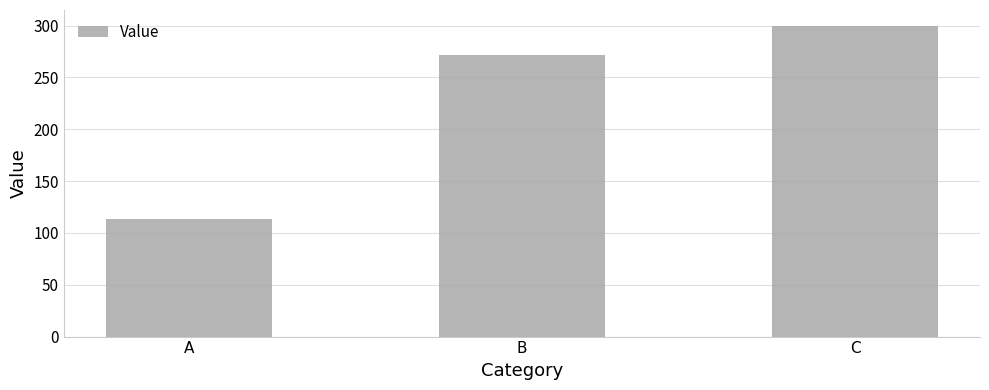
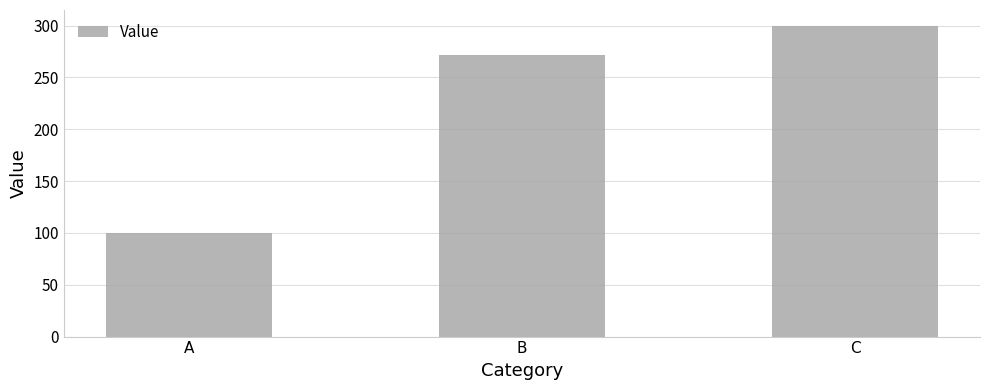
A: 113 -> 100
